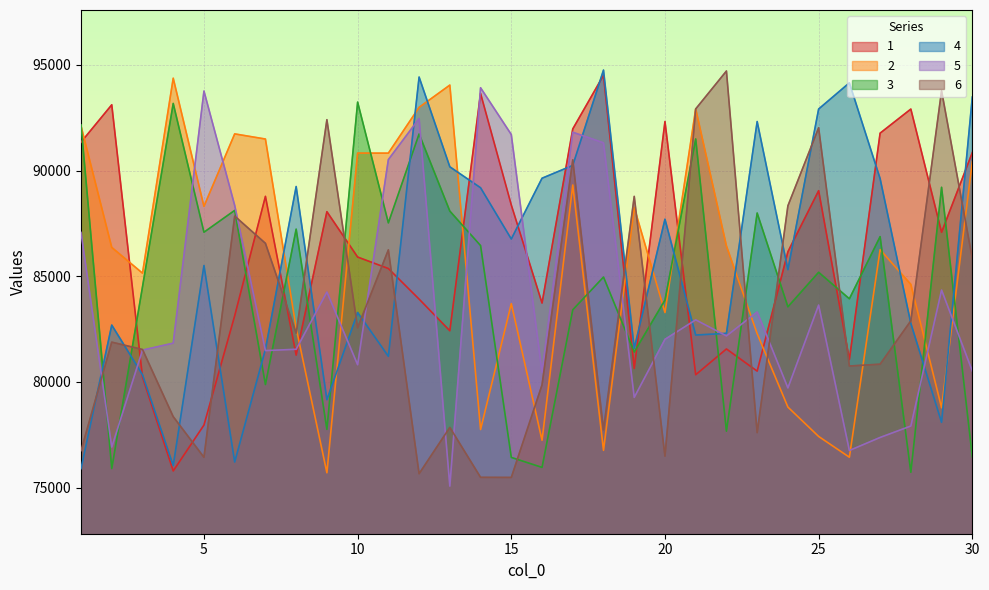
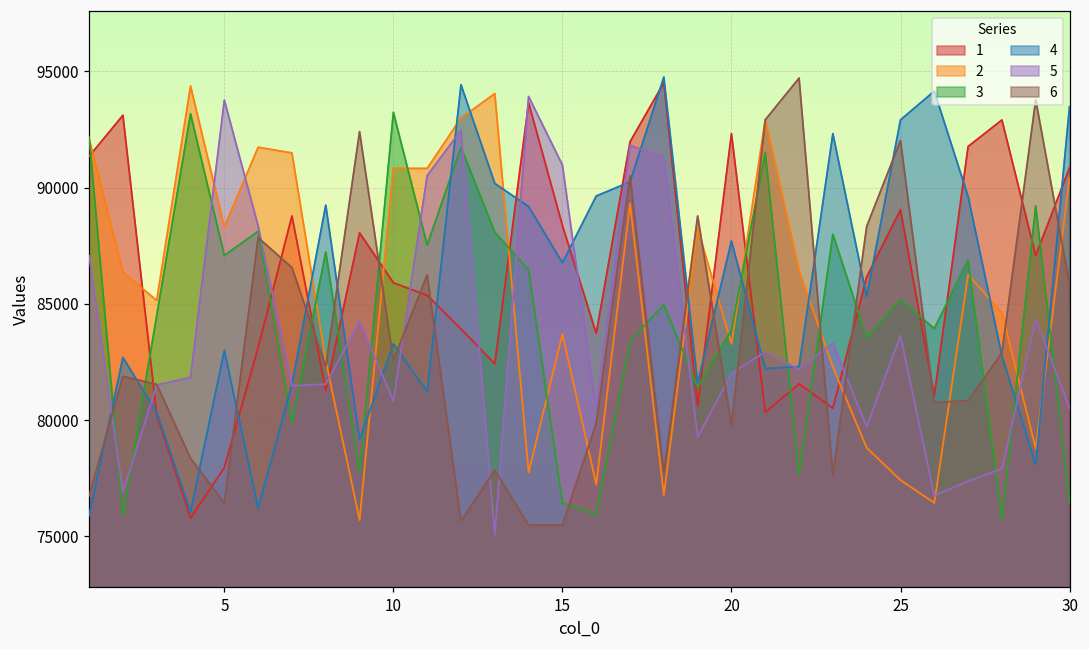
4, 5: 85500 -> 83000
5, 15: 91700 -> 91000
6, 20: 76500 -> 79800
